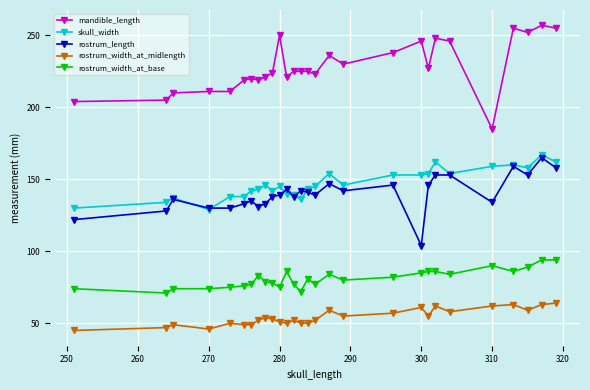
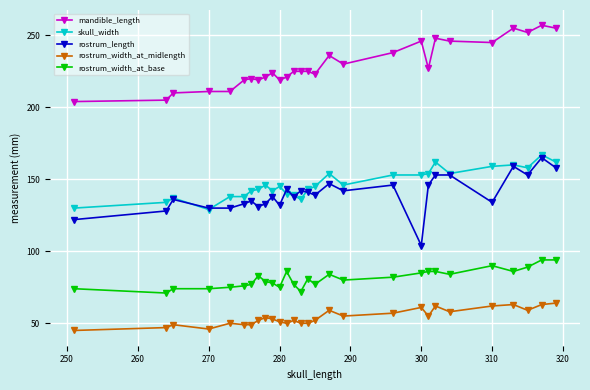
mandible_length, 280: 250 -> 219
rostrum_length, 280: 139 -> 132
mandible_length, 310: 185 -> 245
